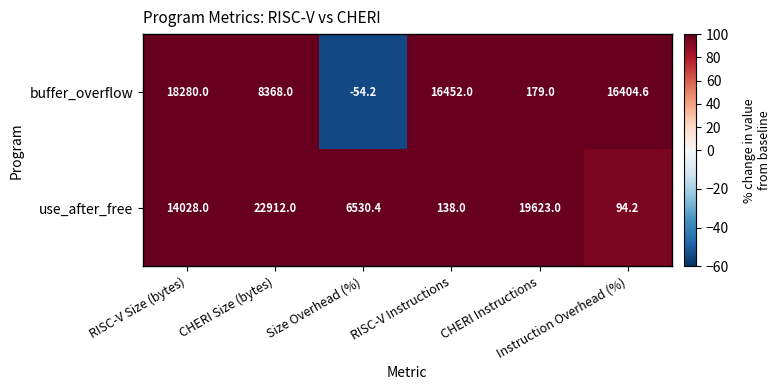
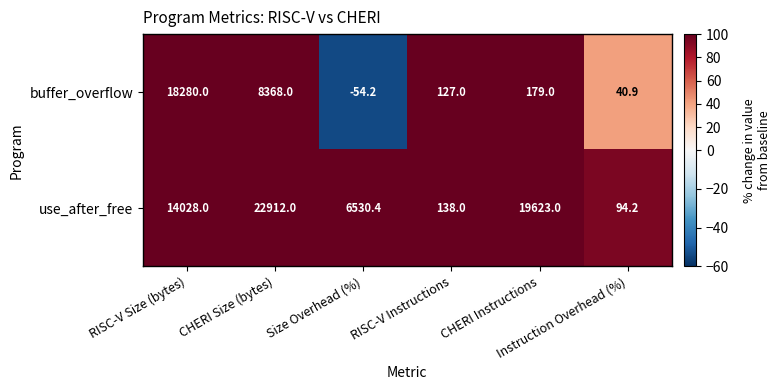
buffer_overflow, RISC-V Instructions: 16452.0 -> 127.0
buffer_overflow, Instruction Overhead (%): 16404.6 -> 40.9
